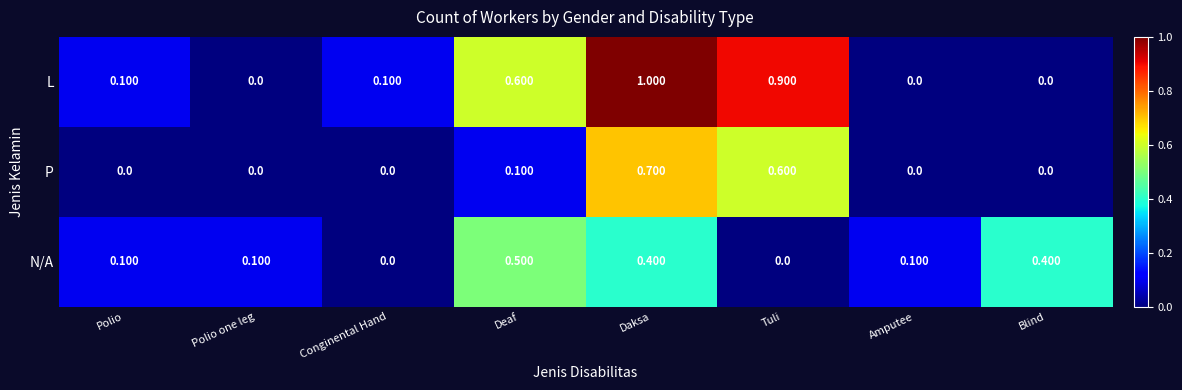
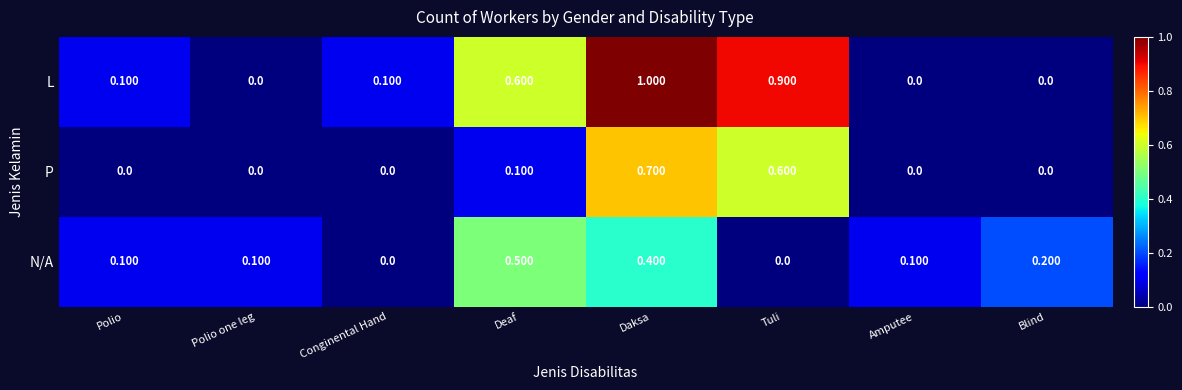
N/A, Blind: 0.400 -> 0.200
